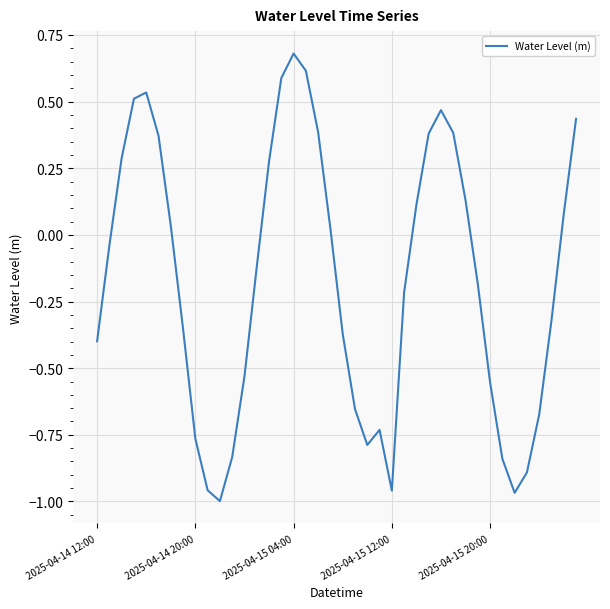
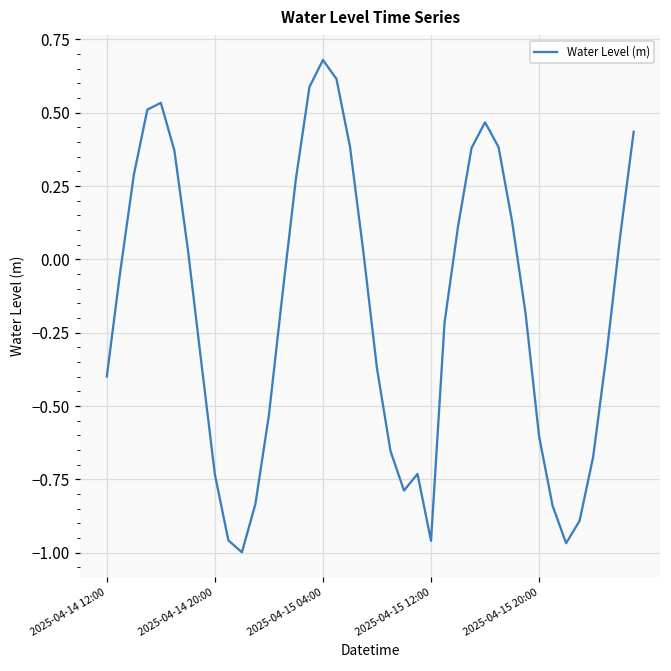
2025-04-14 20:00: -0.76 -> -0.73
2025-04-15 20:00: -0.55 -> -0.60
